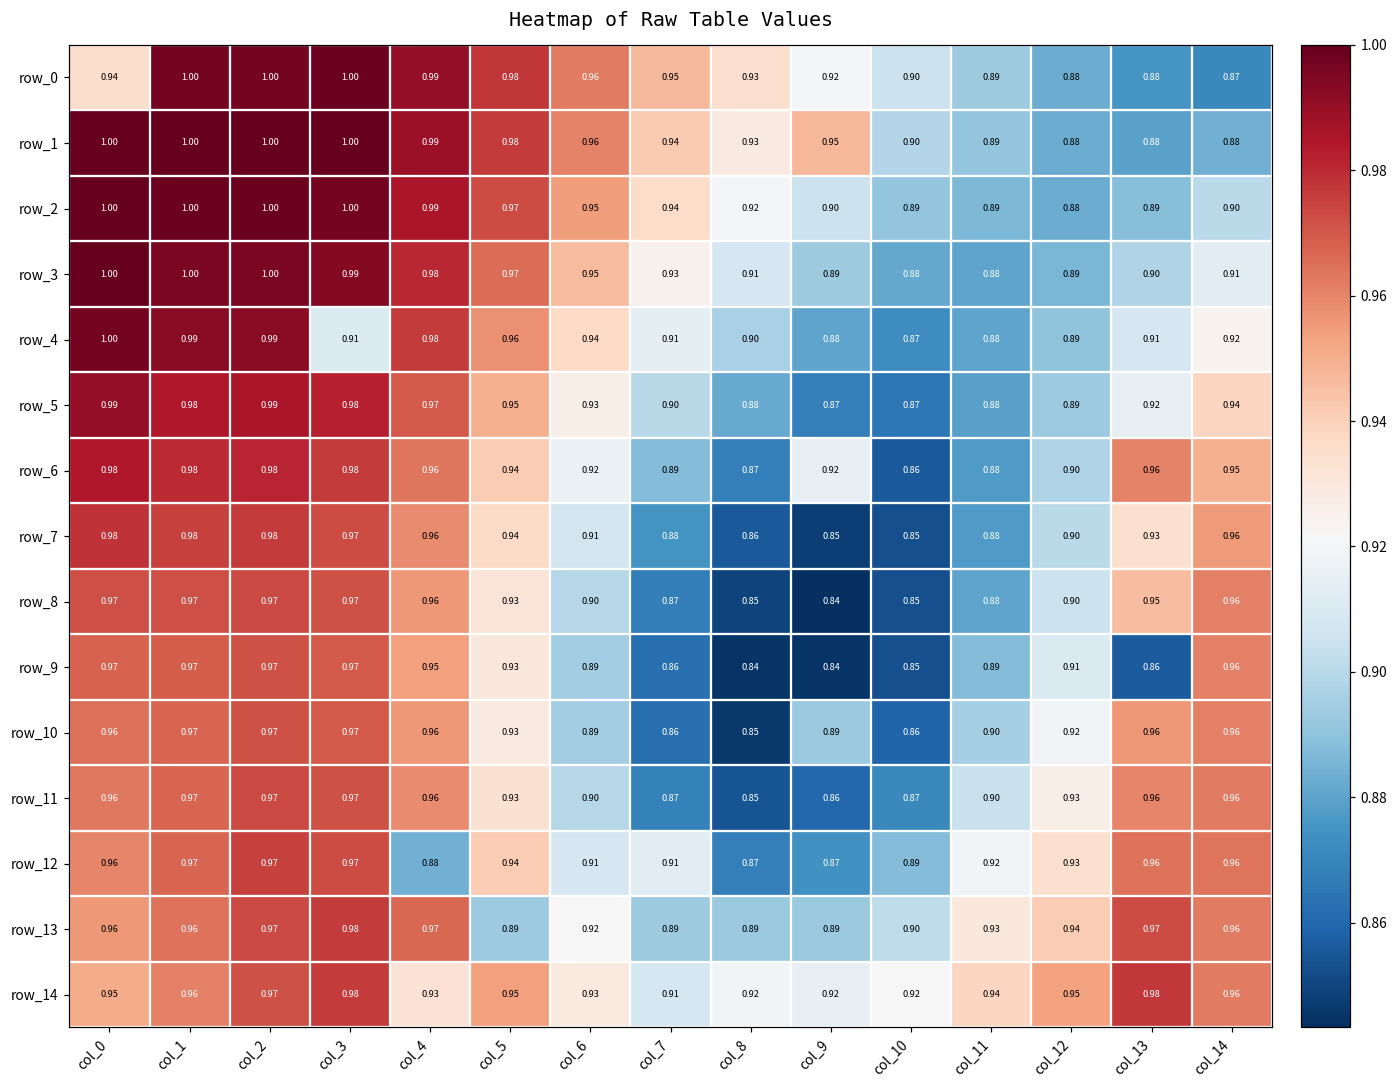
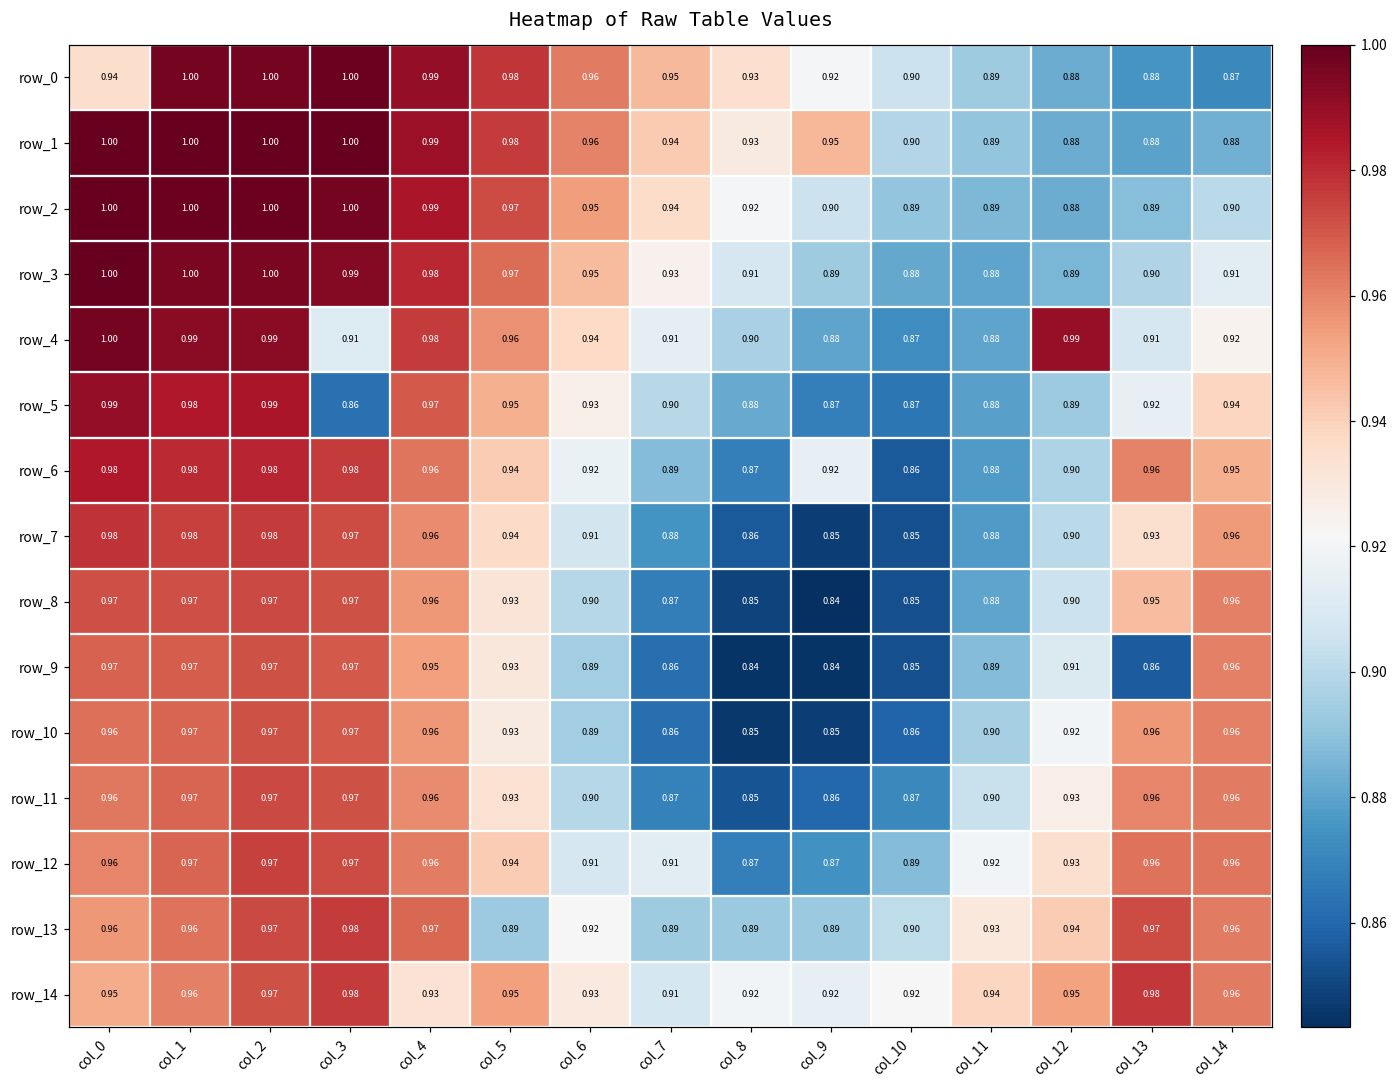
row_4, col_12: 0.89 -> 0.99
row_5, col_3: 0.98 -> 0.86
row_10, col_9: 0.89 -> 0.85
row_12, col_4: 0.88 -> 0.96
